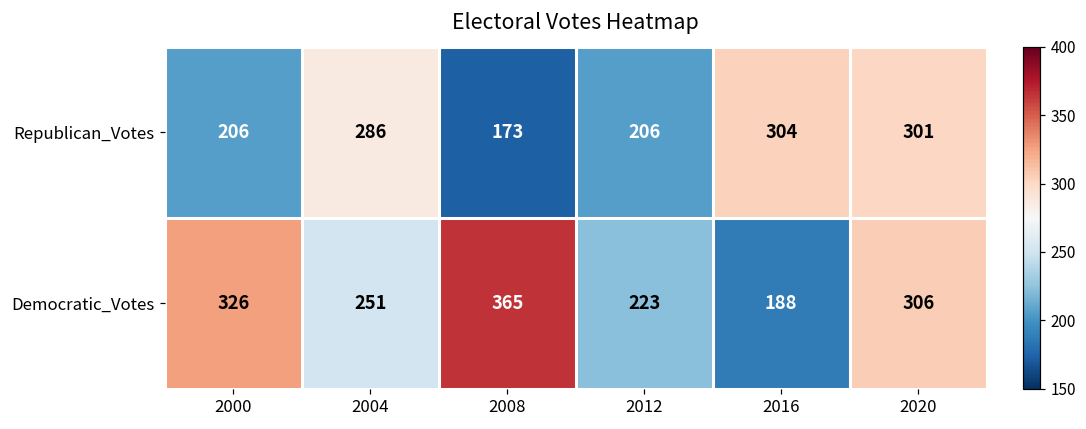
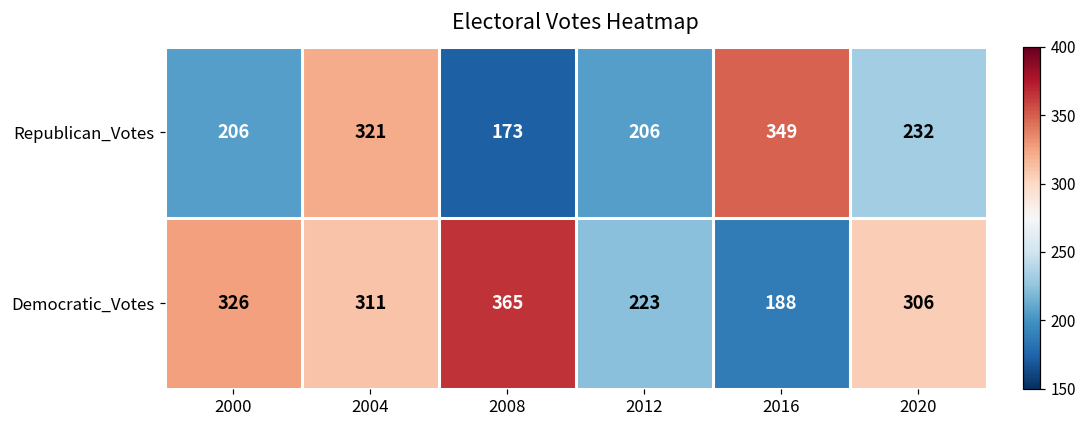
Republican_Votes, 2004: 286 -> 321
Republican_Votes, 2016: 304 -> 349
Republican_Votes, 2020: 301 -> 232
Democratic_Votes, 2004: 251 -> 311
